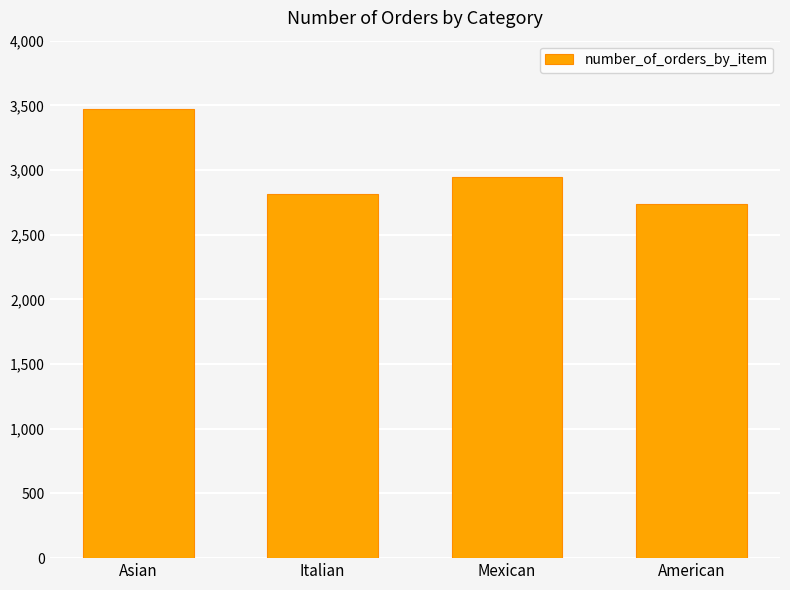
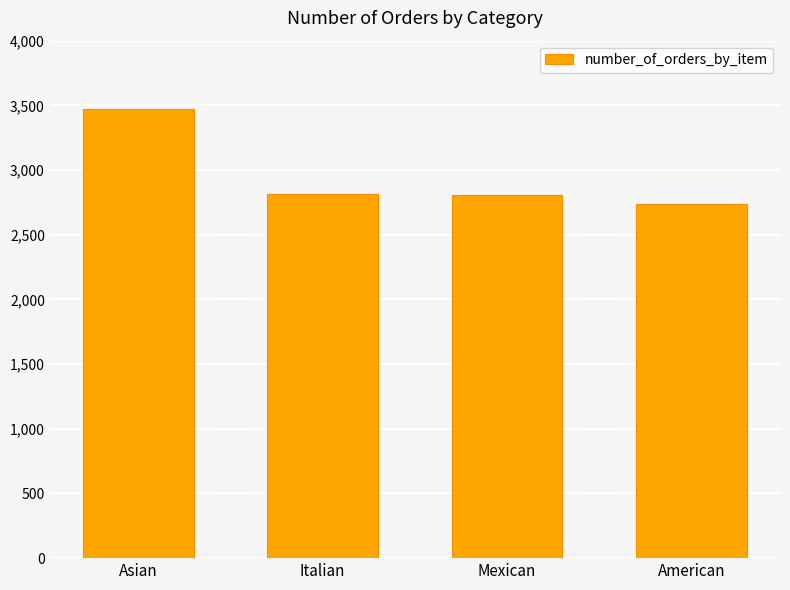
Mexican: 2,950 -> 2,810
